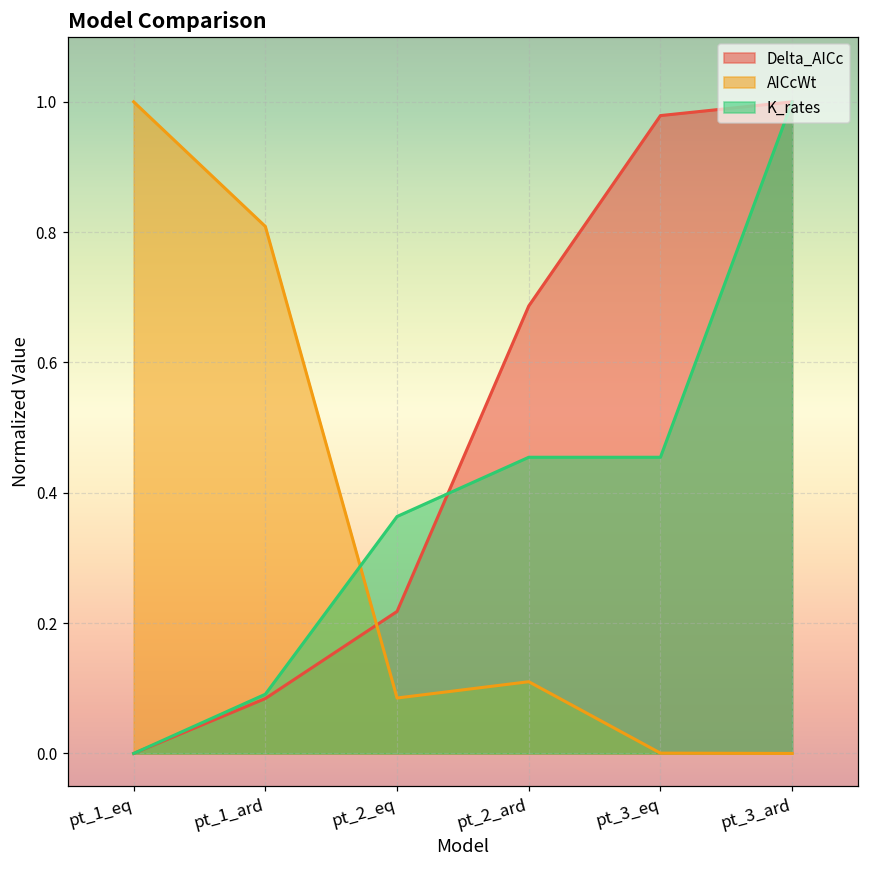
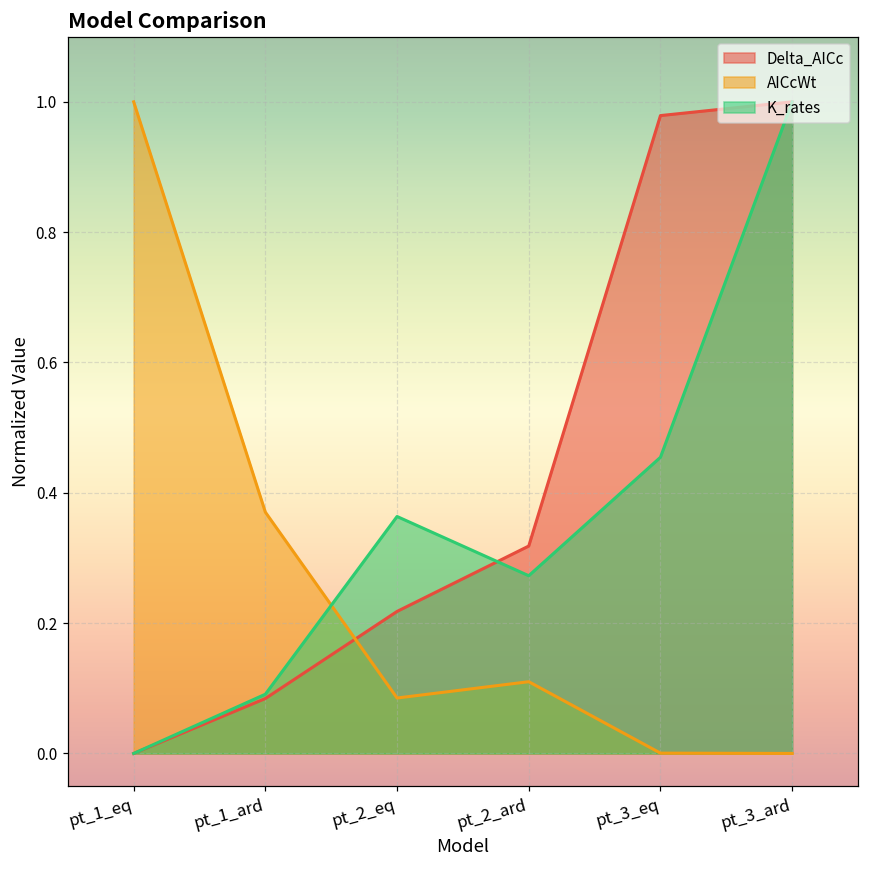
AICcWt, pt_1_ard: 0.81 -> 0.37
Delta_AICc, pt_2_ard: 0.69 -> 0.32
K_rates, pt_2_ard: 0.45 -> 0.27
